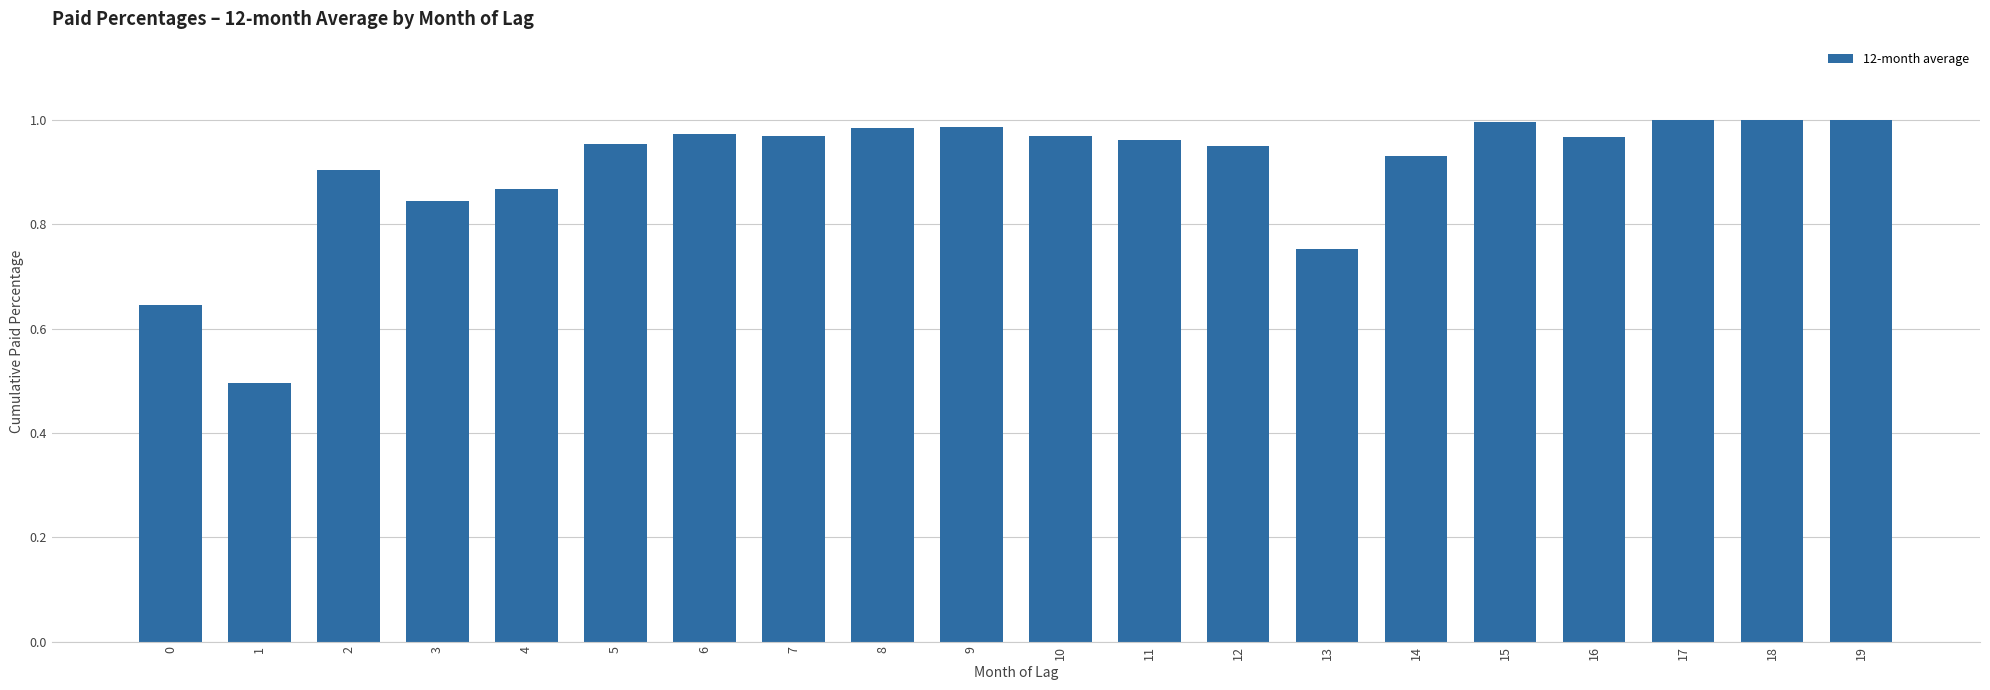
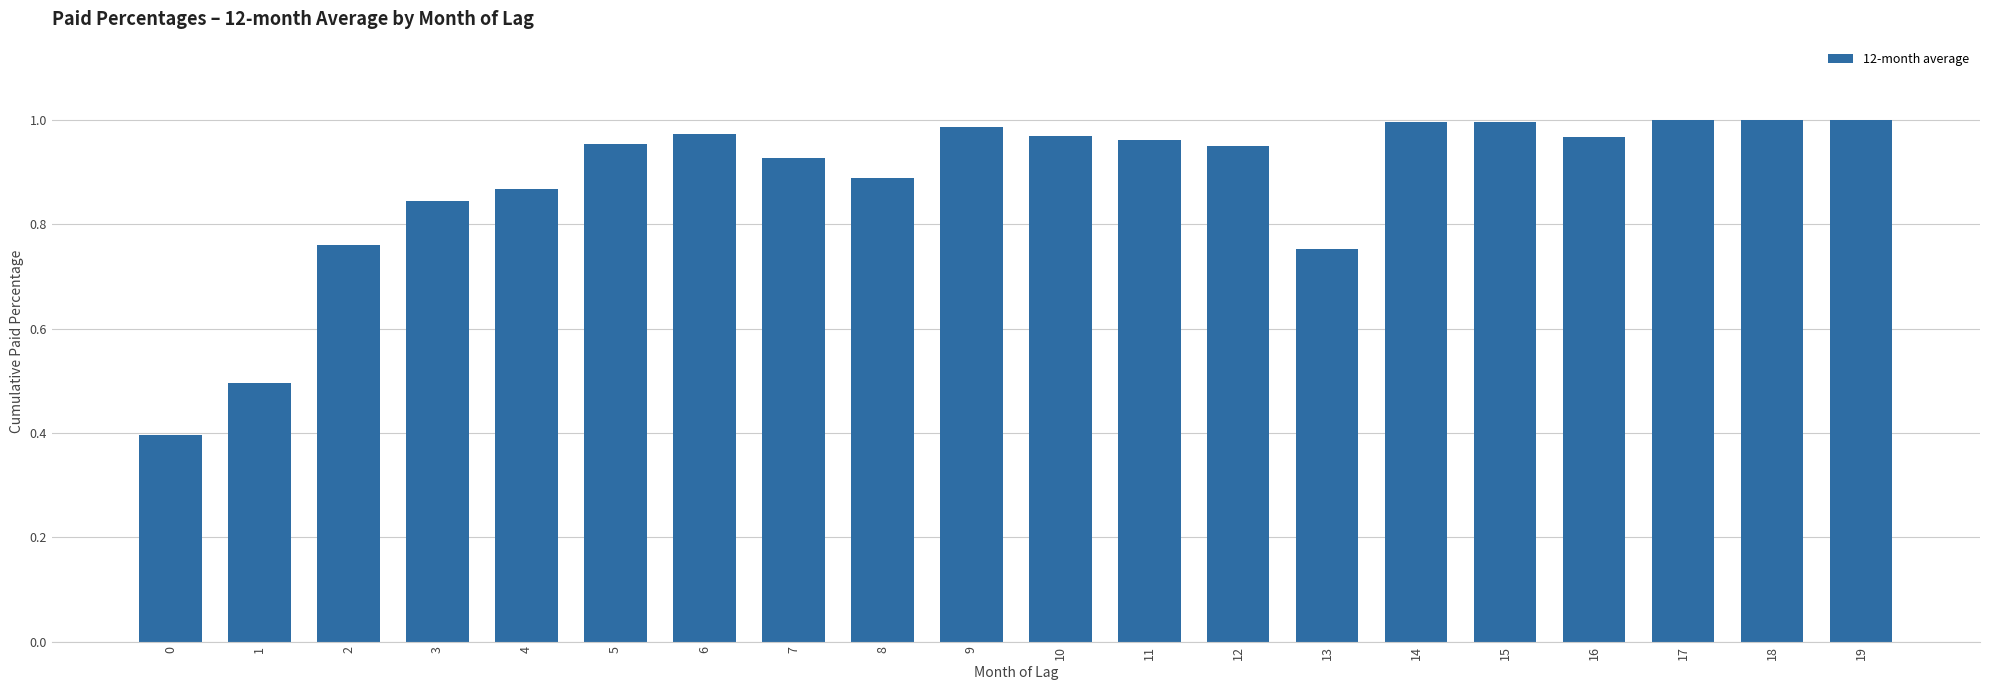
0: 0.65 -> 0.40
2: 0.90 -> 0.76
7: 0.97 -> 0.93
8: 0.99 -> 0.89
14: 0.93 -> 1.00
